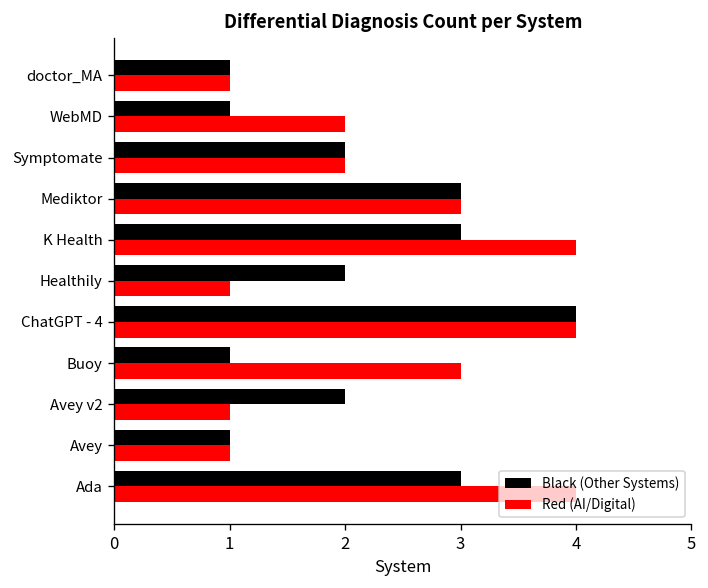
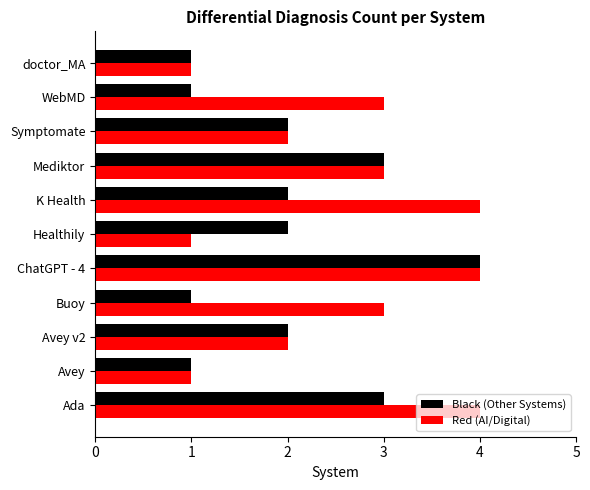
Red (AI/Digital), WebMD: 2 -> 3
Black (Other Systems), K Health: 3 -> 2
Red (AI/Digital), Avey v2: 1 -> 2
